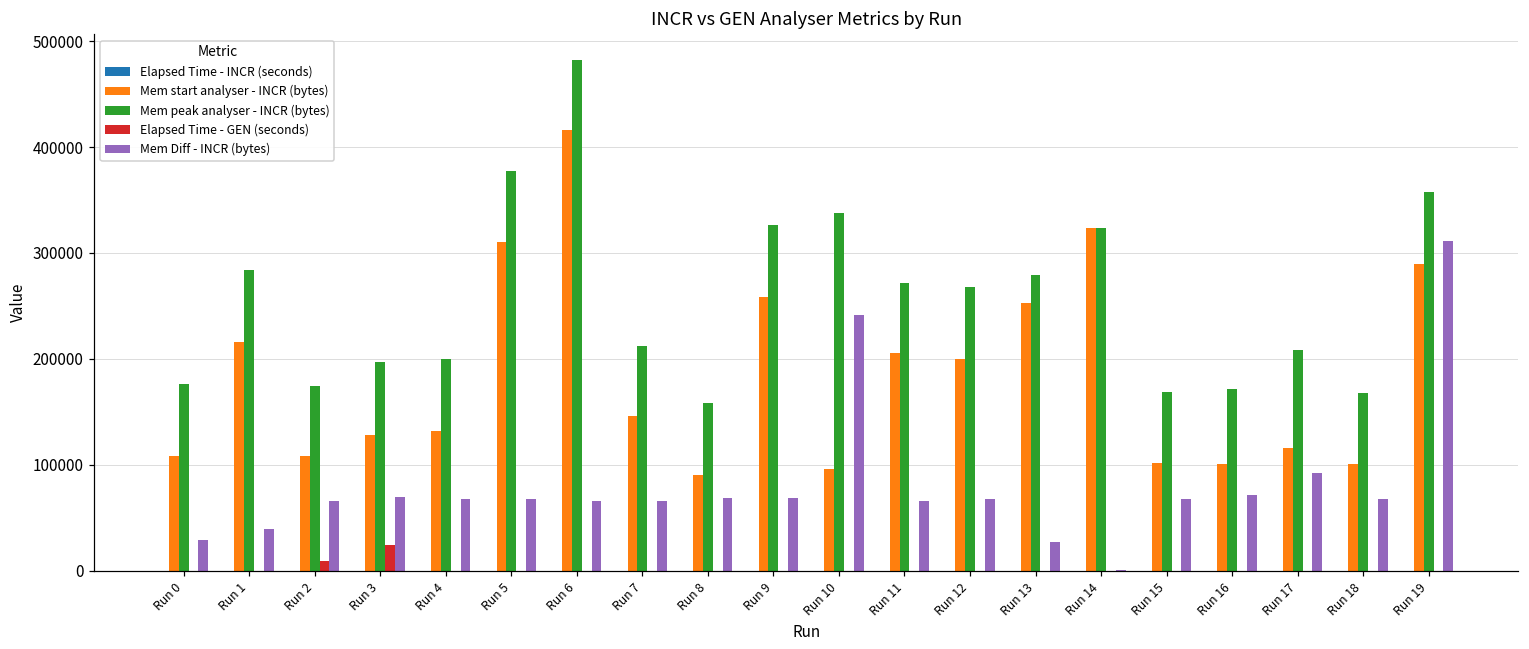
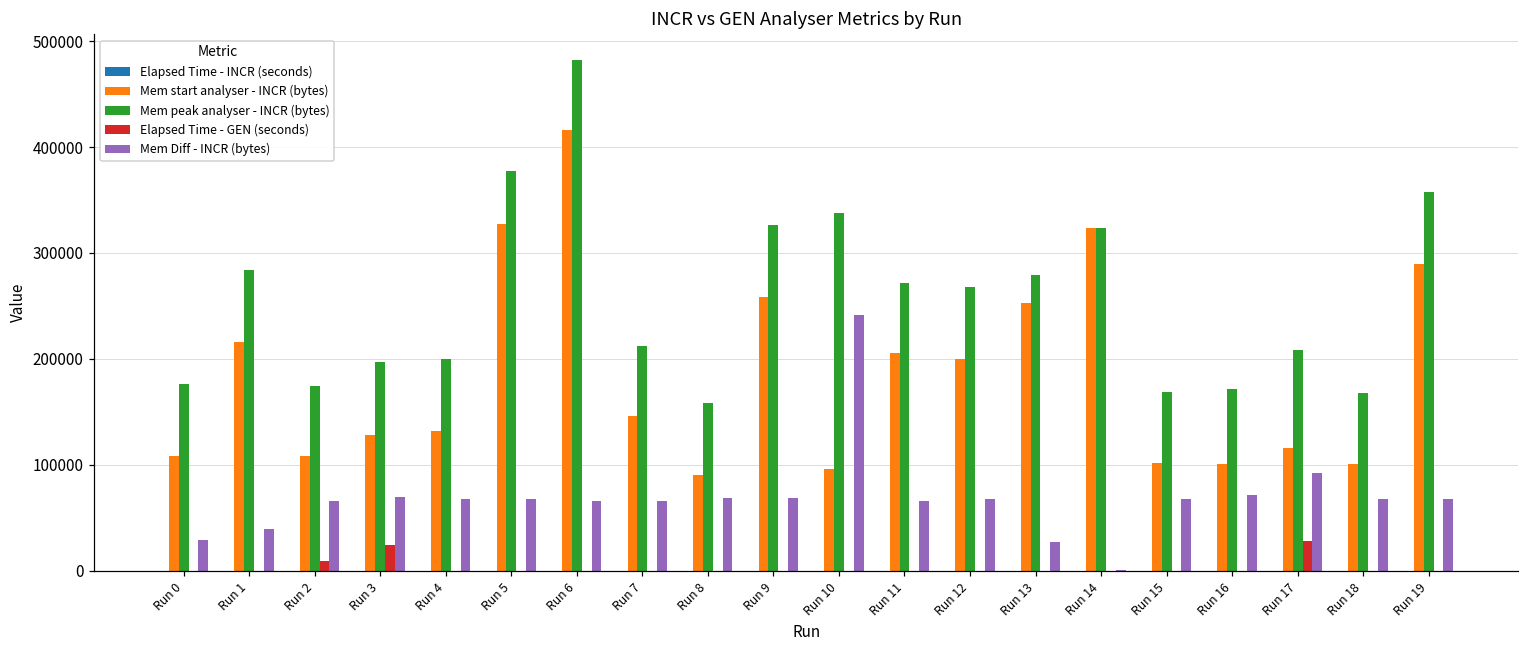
Mem start analyser - INCR (bytes), Run 5: 310000 -> 330000
Elapsed Time - GEN (seconds), Run 17: 0 -> 30000
Mem Diff - INCR (bytes), Run 19: 310000 -> 70000
